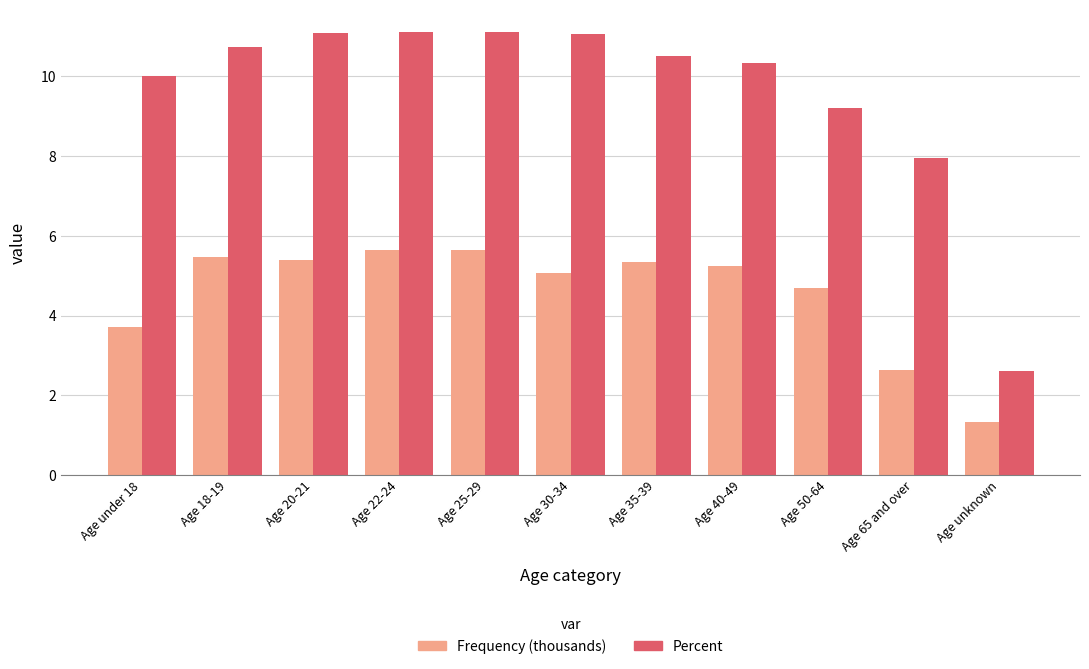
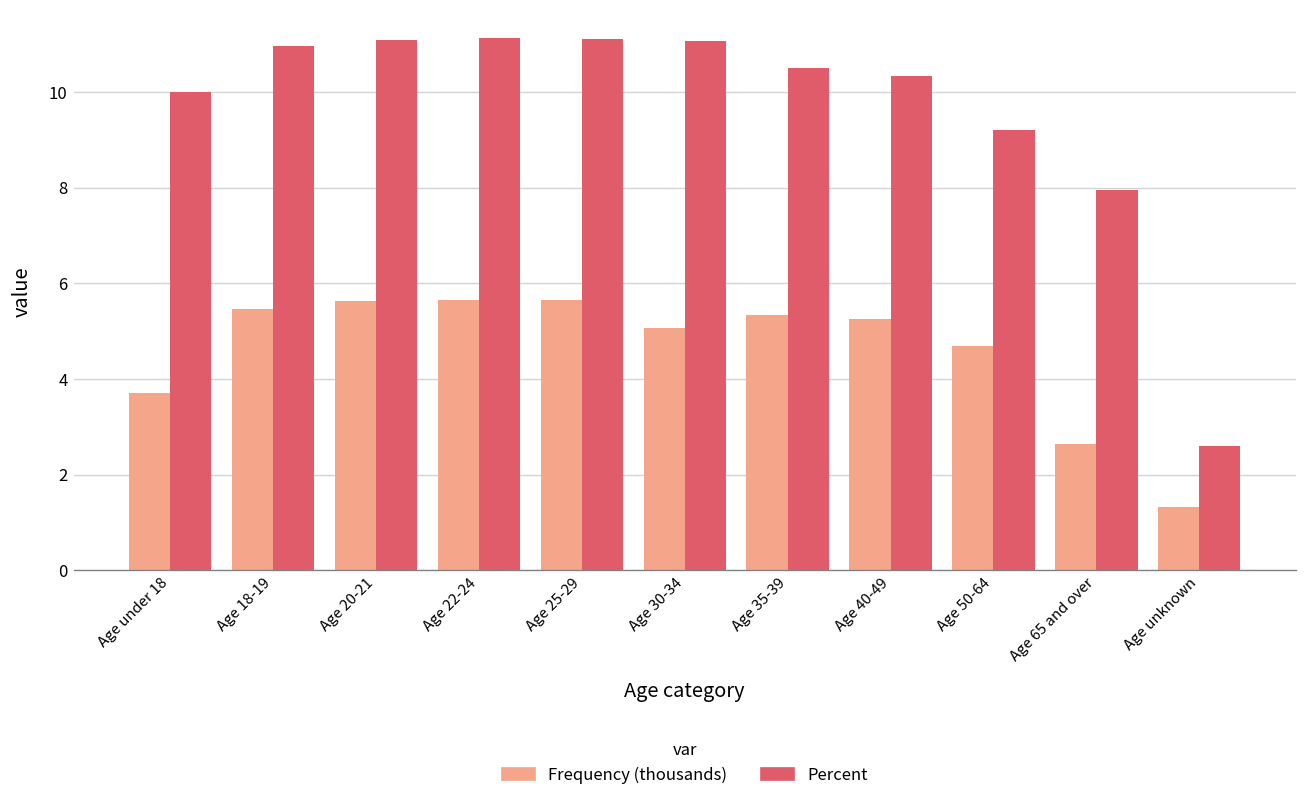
Percent, Age 18-19: 10.8 -> 11.0
Frequency (thousands), Age 20-21: 5.4 -> 5.6
